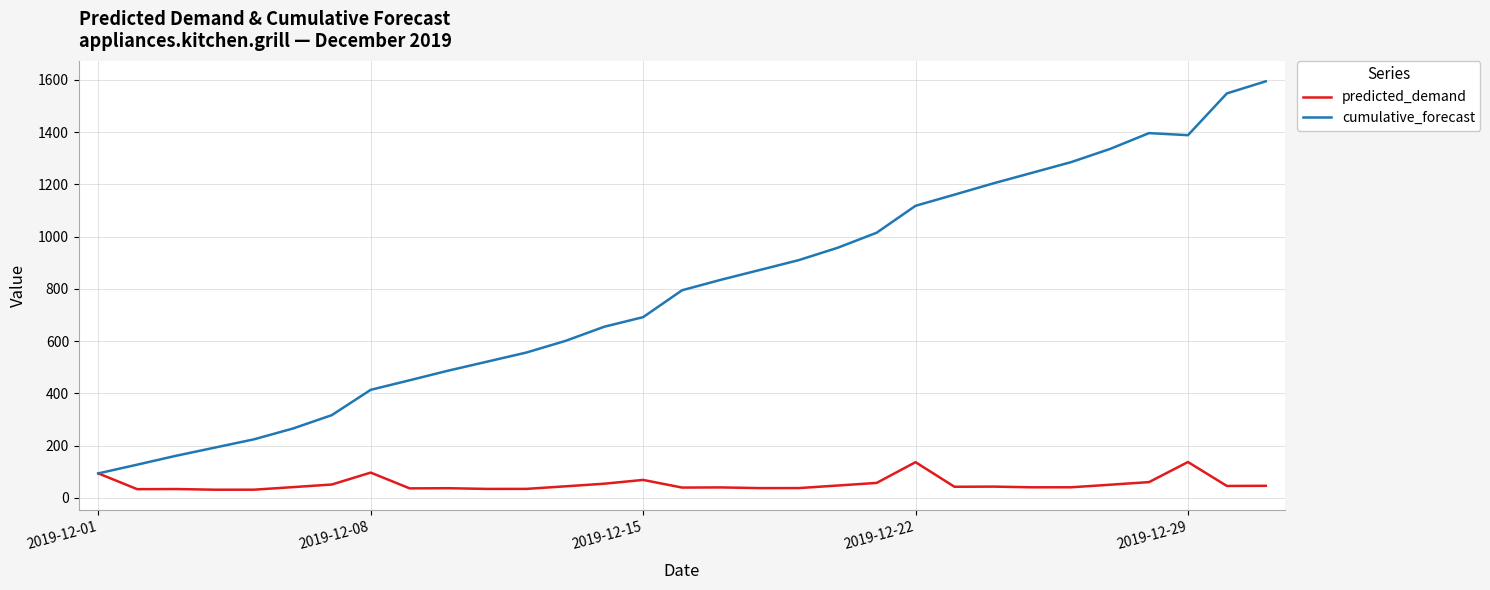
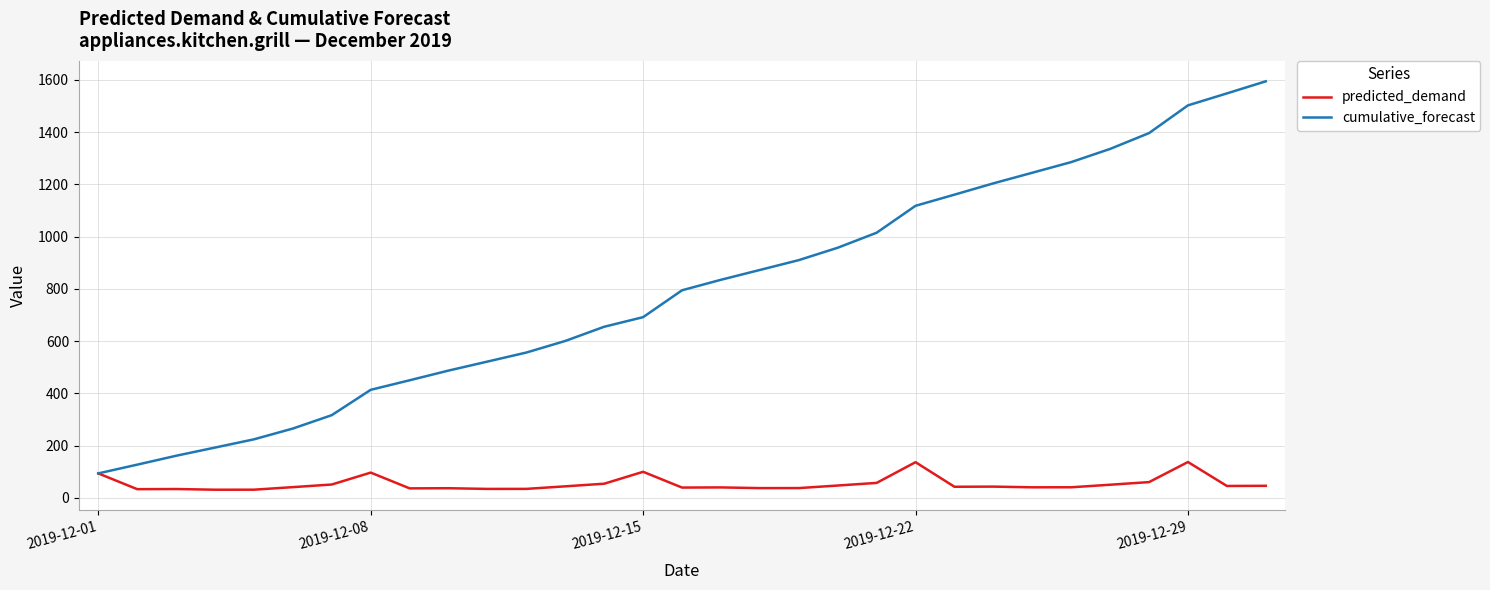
predicted_demand, 2019-12-15: 70 -> 100
cumulative_forecast, 2019-12-29: 1390 -> 1500
